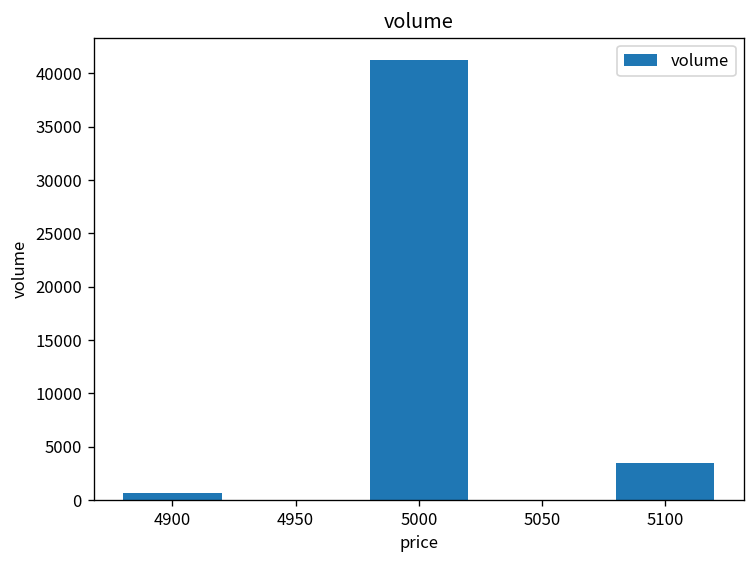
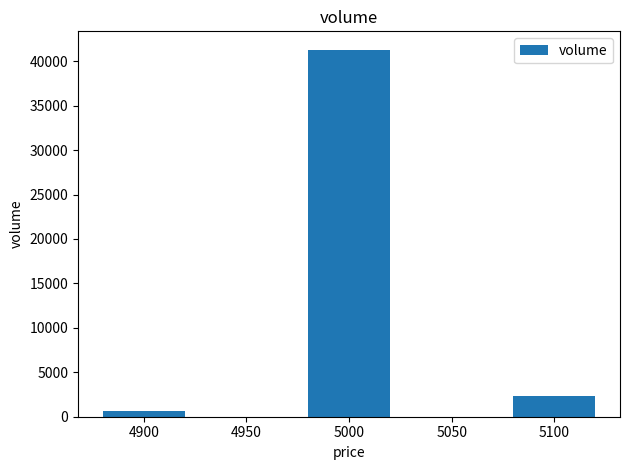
5100: 3000 -> 2000
